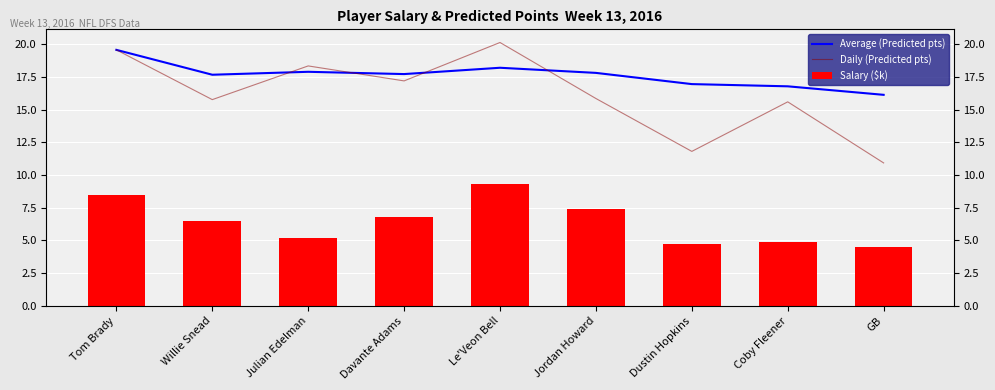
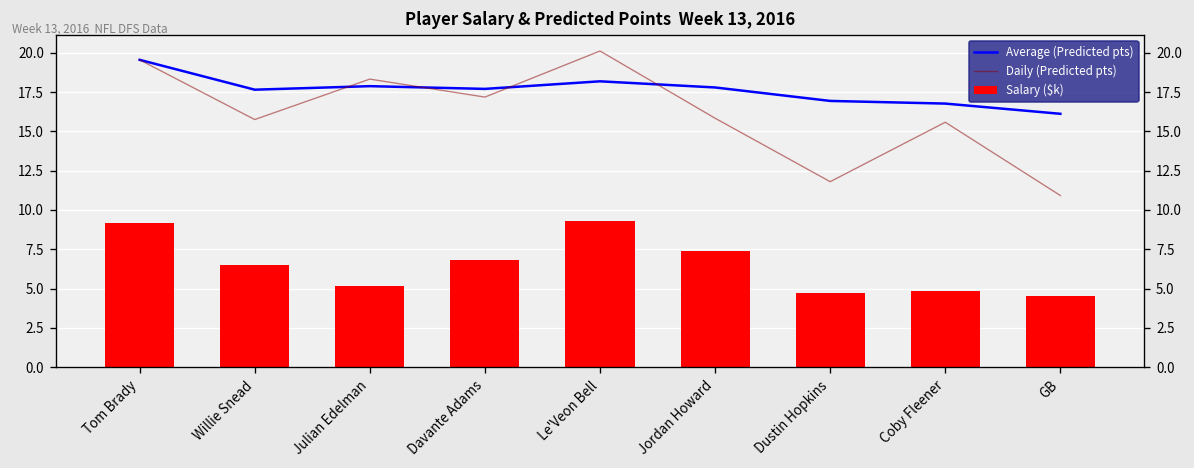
Salary ($k), Tom Brady: 8.5 -> 9.2
